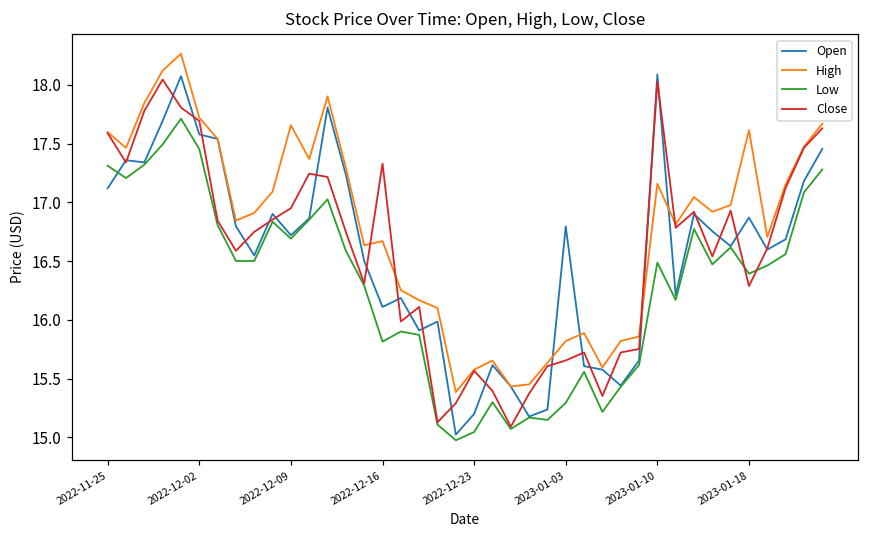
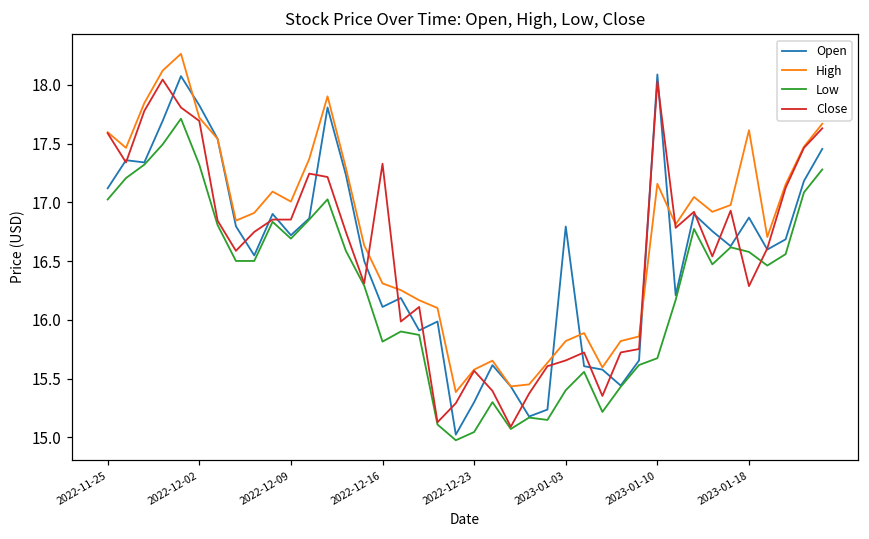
Low, 2022-11-25: 17.31 -> 17.02
Open, 2022-12-02: 17.58 -> 17.83
Low, 2022-12-02: 17.45 -> 17.32
High, 2022-12-09: 17.66 -> 17.01
Close, 2022-12-09: 16.95 -> 16.85
High, 2022-12-16: 16.67 -> 16.31
Open, 2022-12-23: 15.2 -> 15.3
Low, 2023-01-03: 15.29 -> 15.40
Low, 2023-01-10: 16.49 -> 15.67
Low, 2023-01-18: 16.39 -> 16.58
